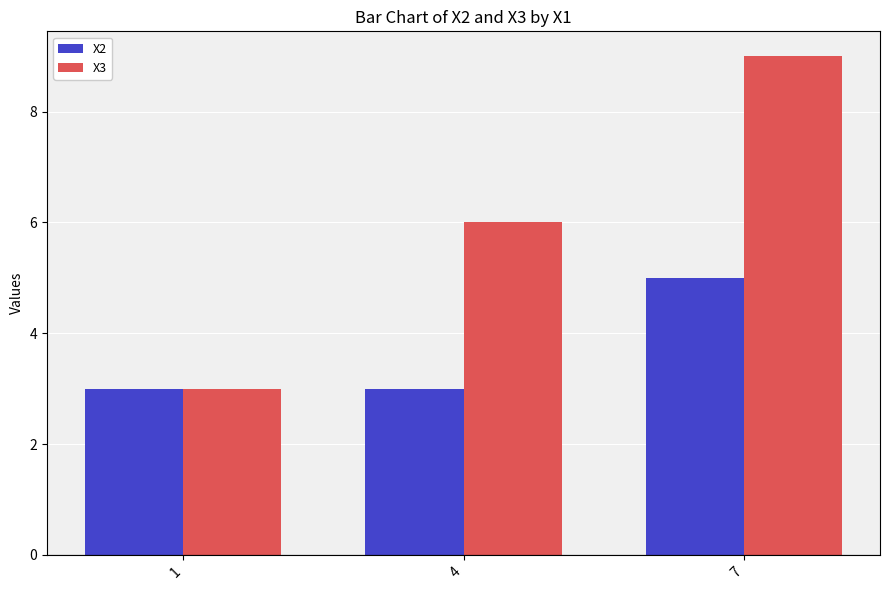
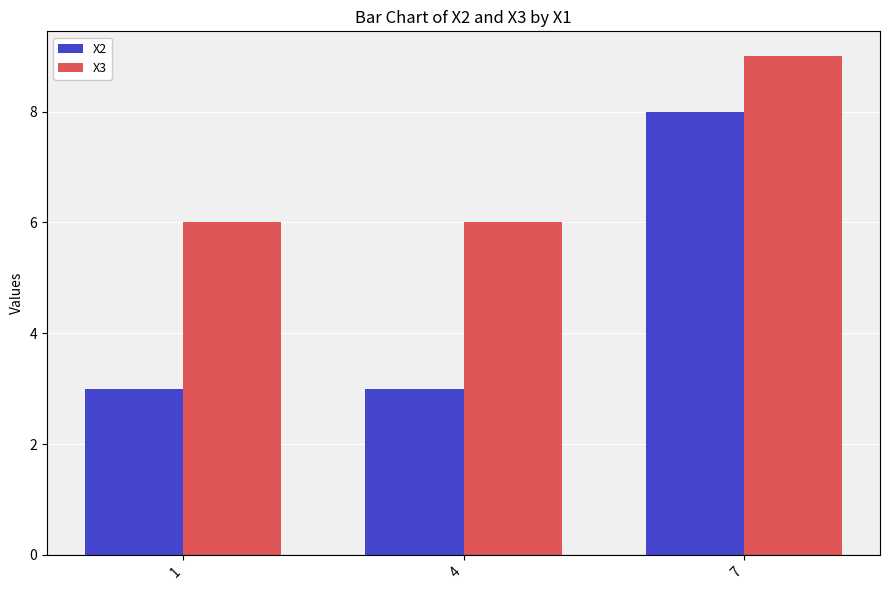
X3, 1: 3 -> 6
X2, 7: 5 -> 8
